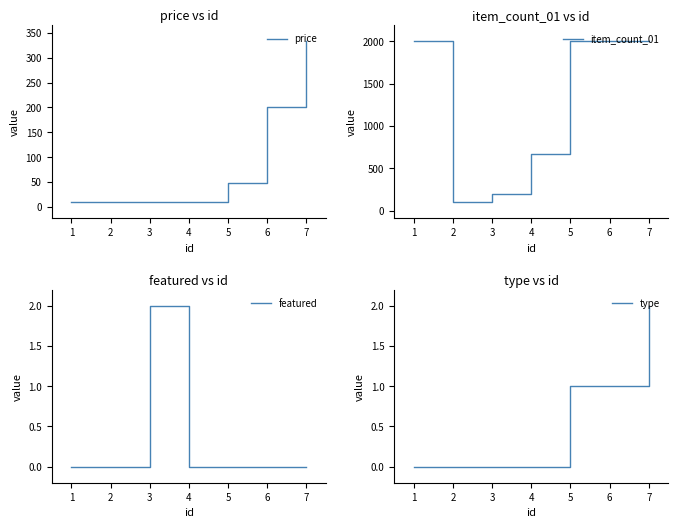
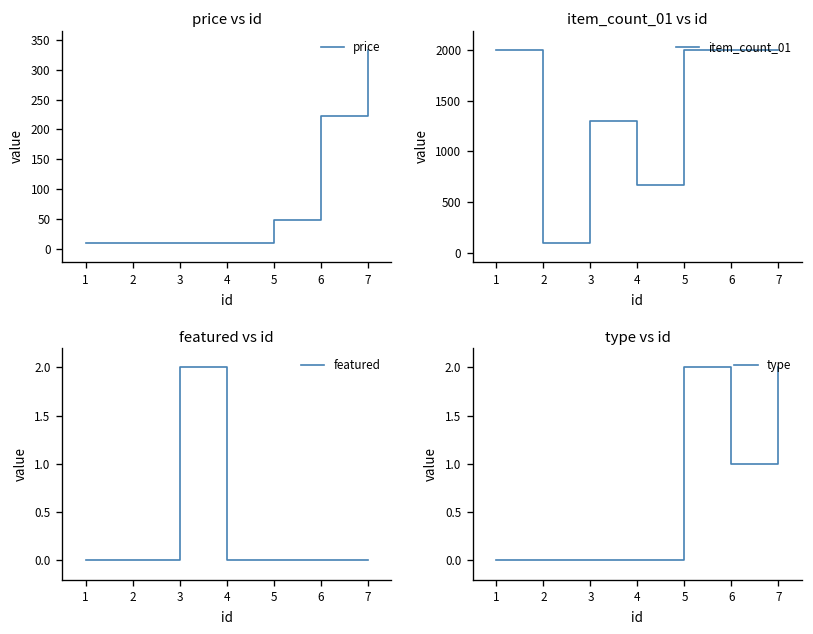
price vs id, 6: 200 -> 220
item_count_01 vs id, 3: 200 -> 1300
type vs id, 5: 1 -> 2
